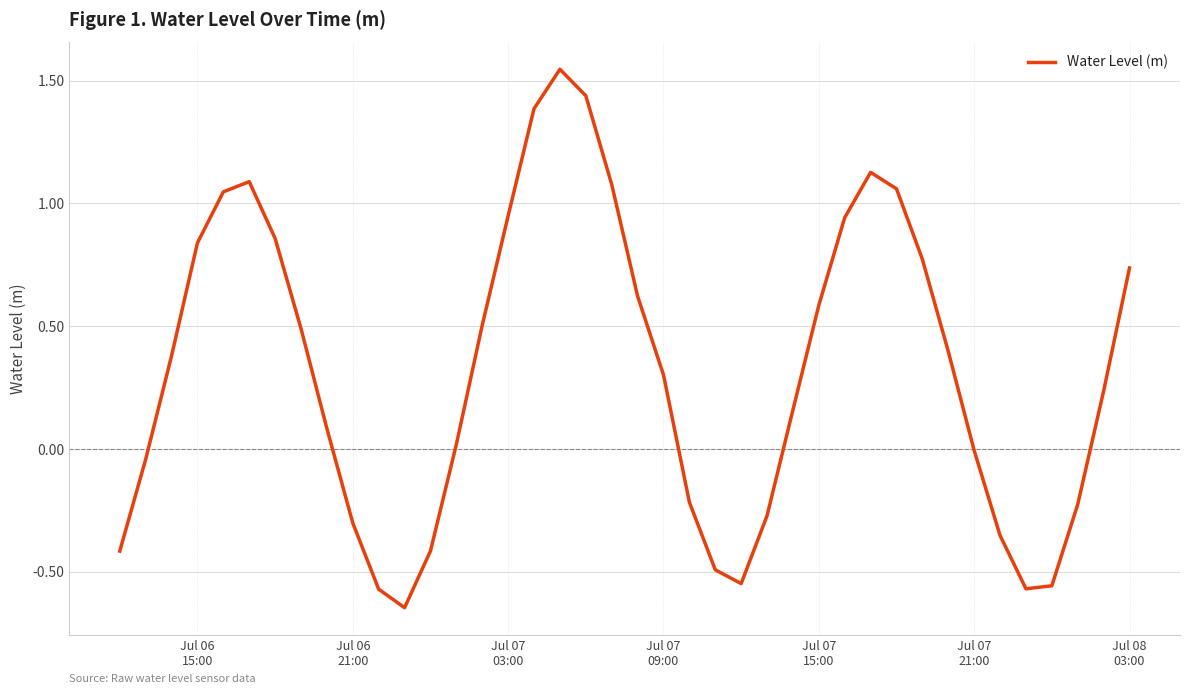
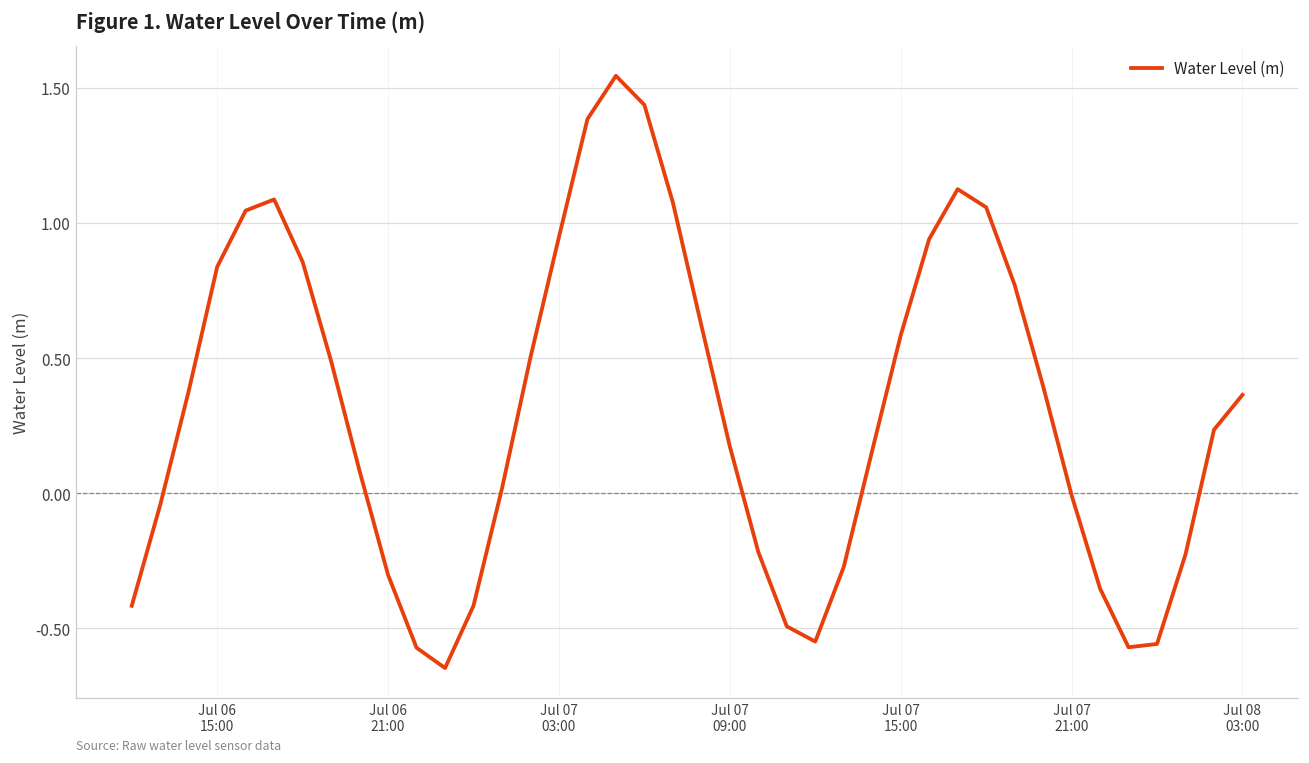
Jul 07 09:00: 0.30 -> 0.17
Jul 08 03:00: 0.74 -> 0.36
